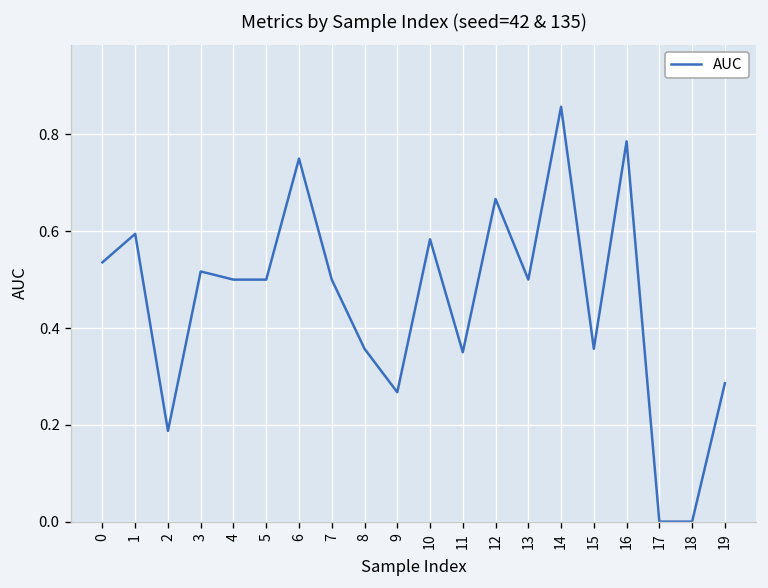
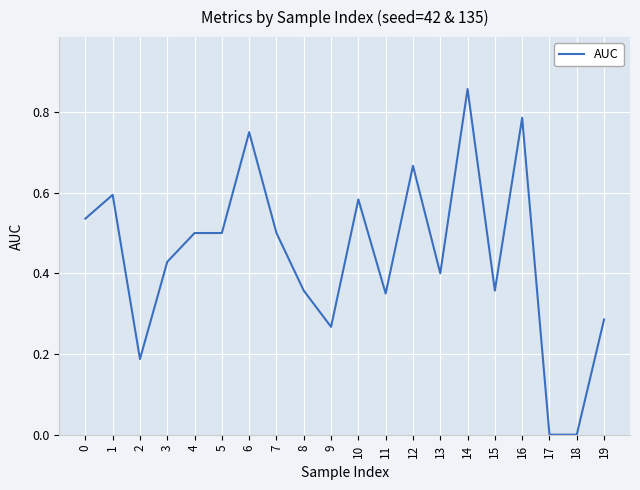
3: 0.52 -> 0.43
13: 0.5 -> 0.4
